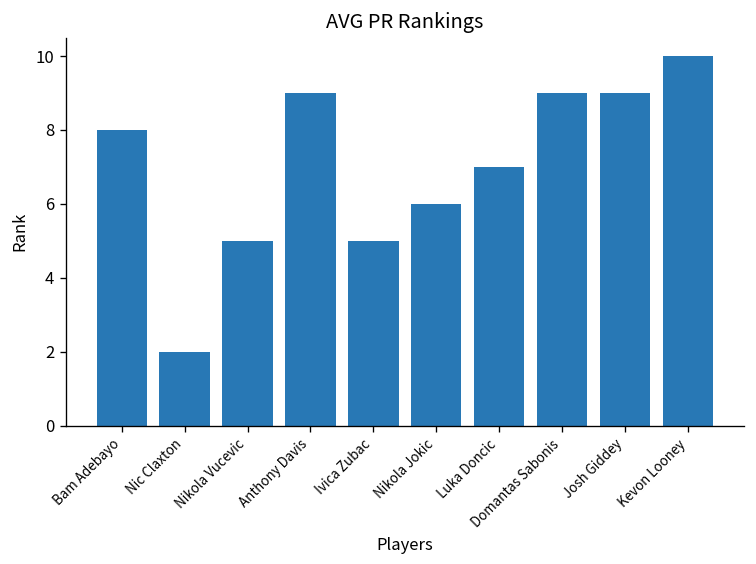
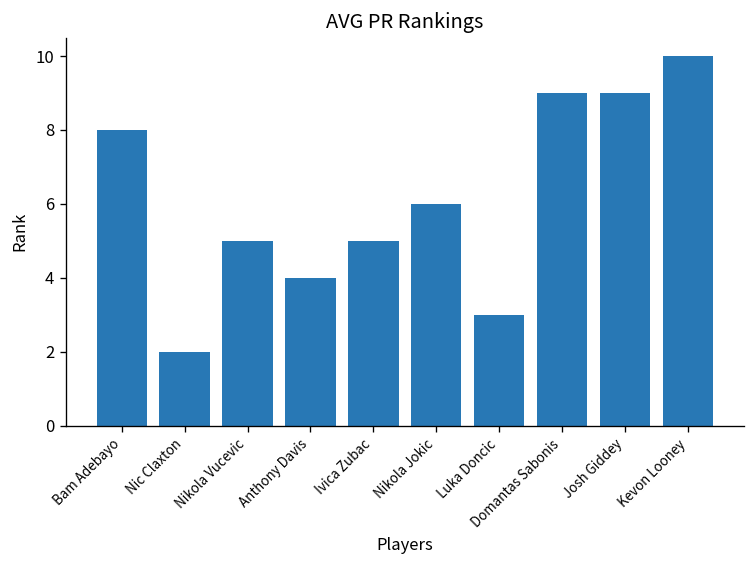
Anthony Davis: 9 -> 4
Luka Doncic: 7 -> 3
